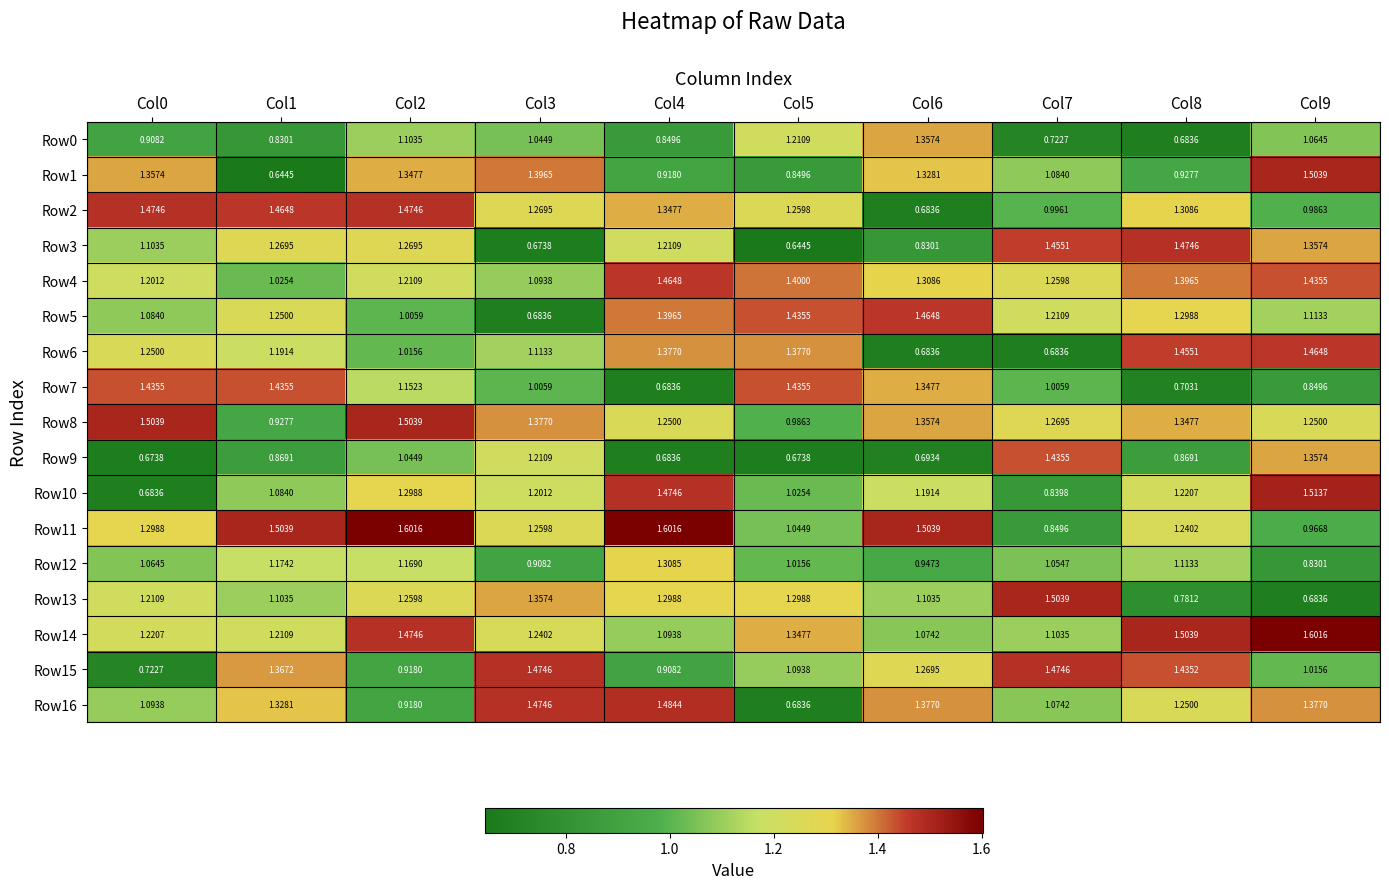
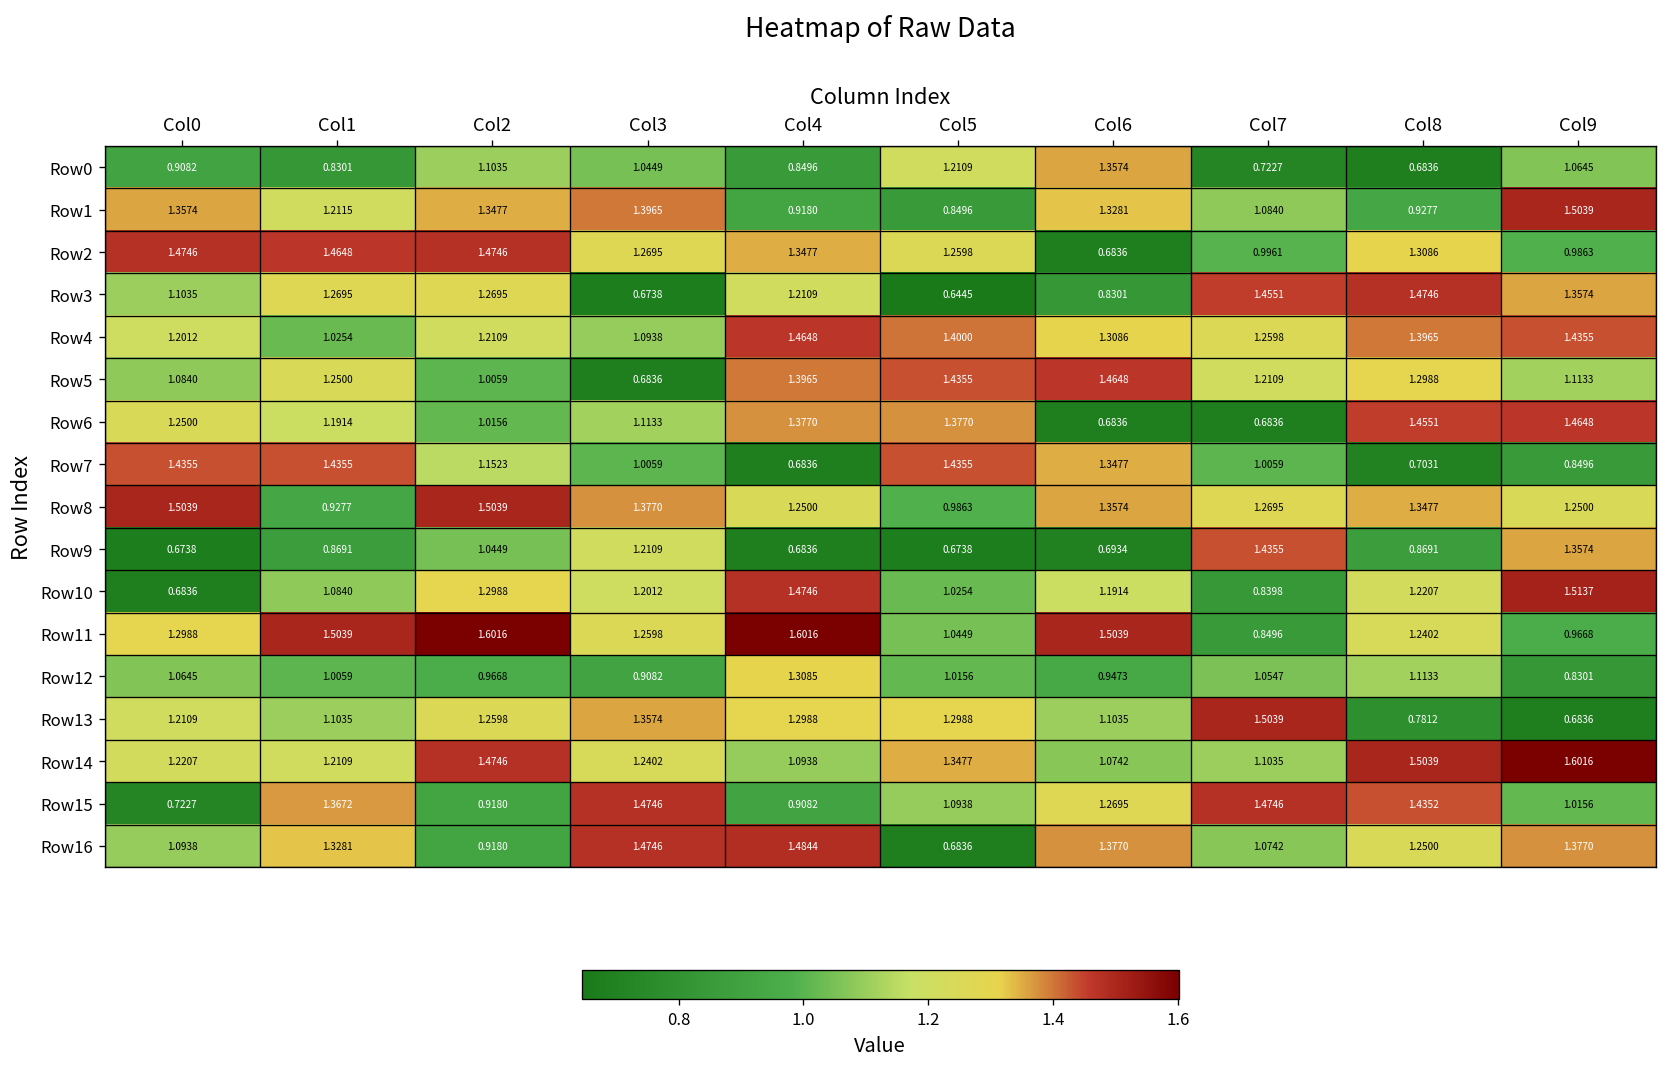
Row1, Col1: 0.6445 -> 1.2115
Row12, Col1: 1.1742 -> 1.0059
Row12, Col2: 1.1690 -> 0.9668
